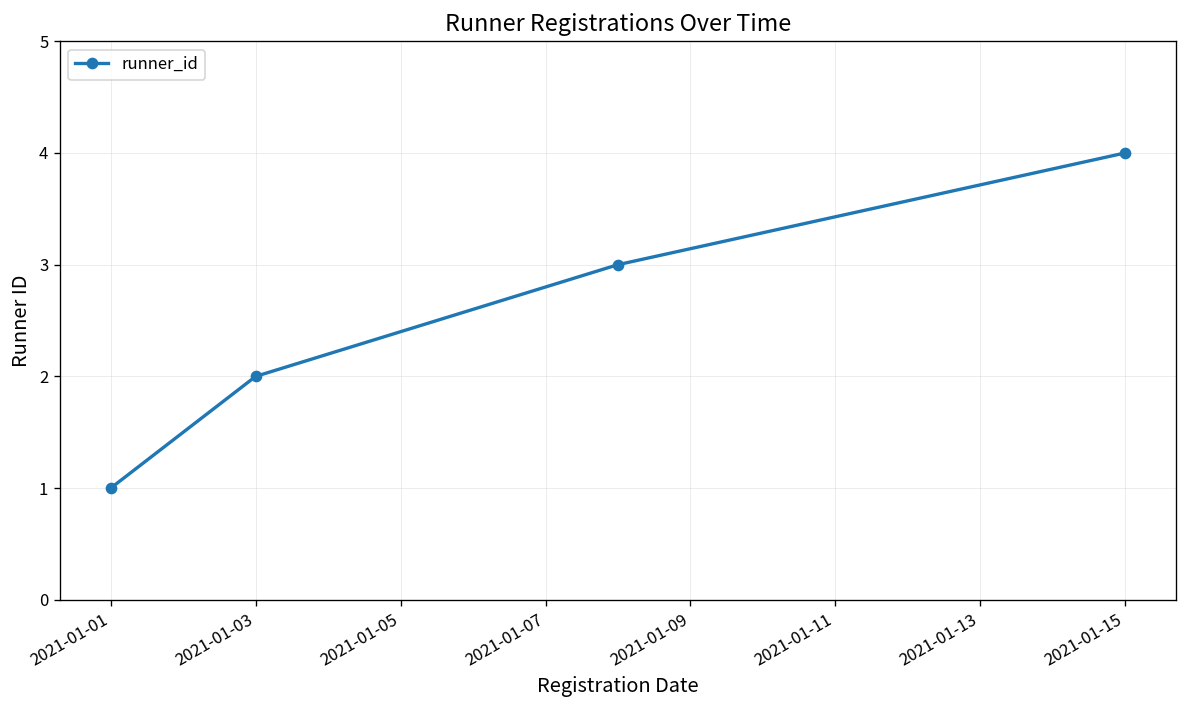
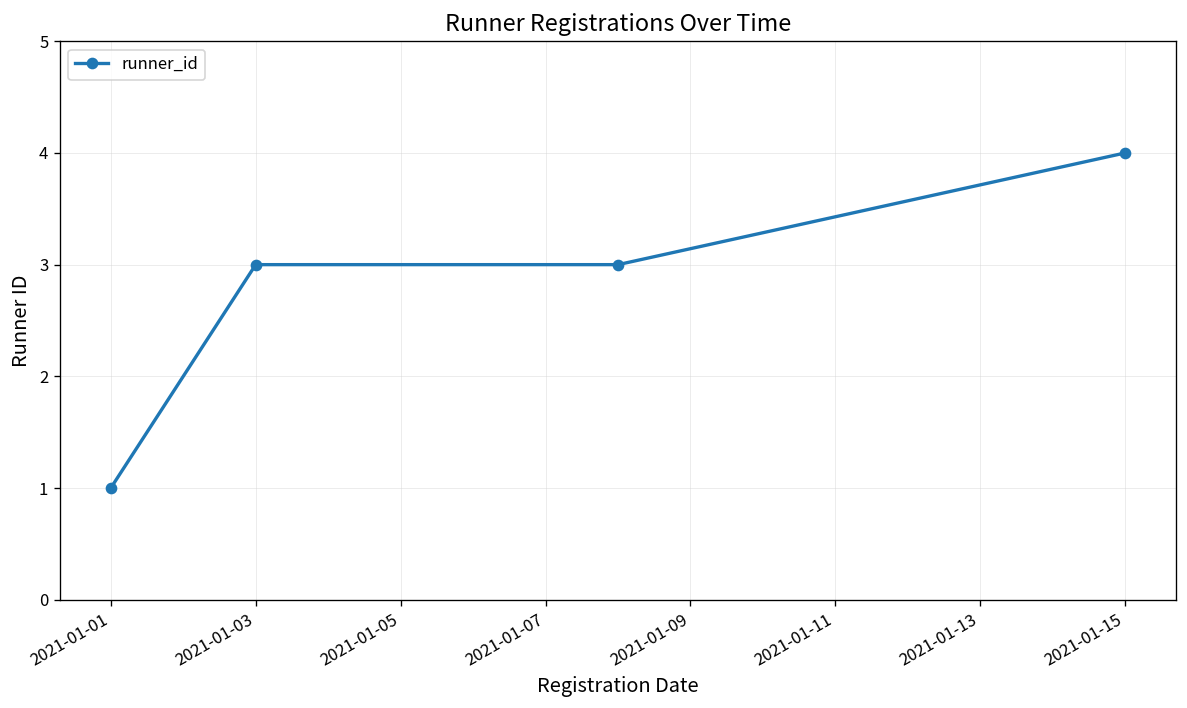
2021-01-03: 2 -> 3
